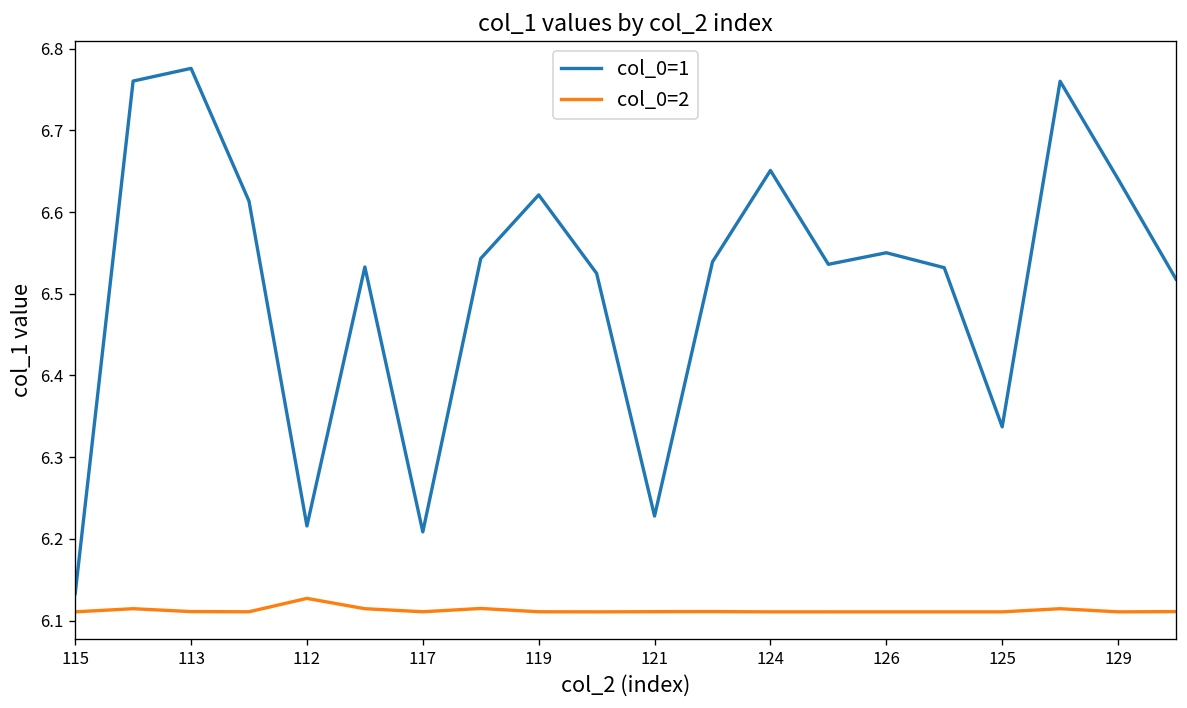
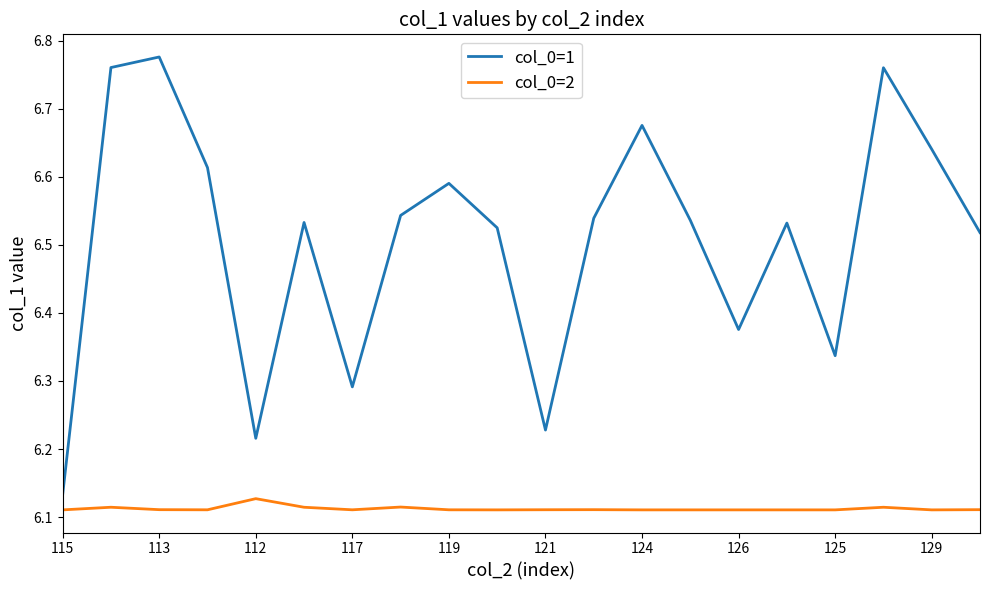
col_0=1, 117: 6.21 -> 6.29
col_0=1, 119: 6.62 -> 6.59
col_0=1, 124: 6.65 -> 6.68
col_0=1, 126: 6.55 -> 6.38
